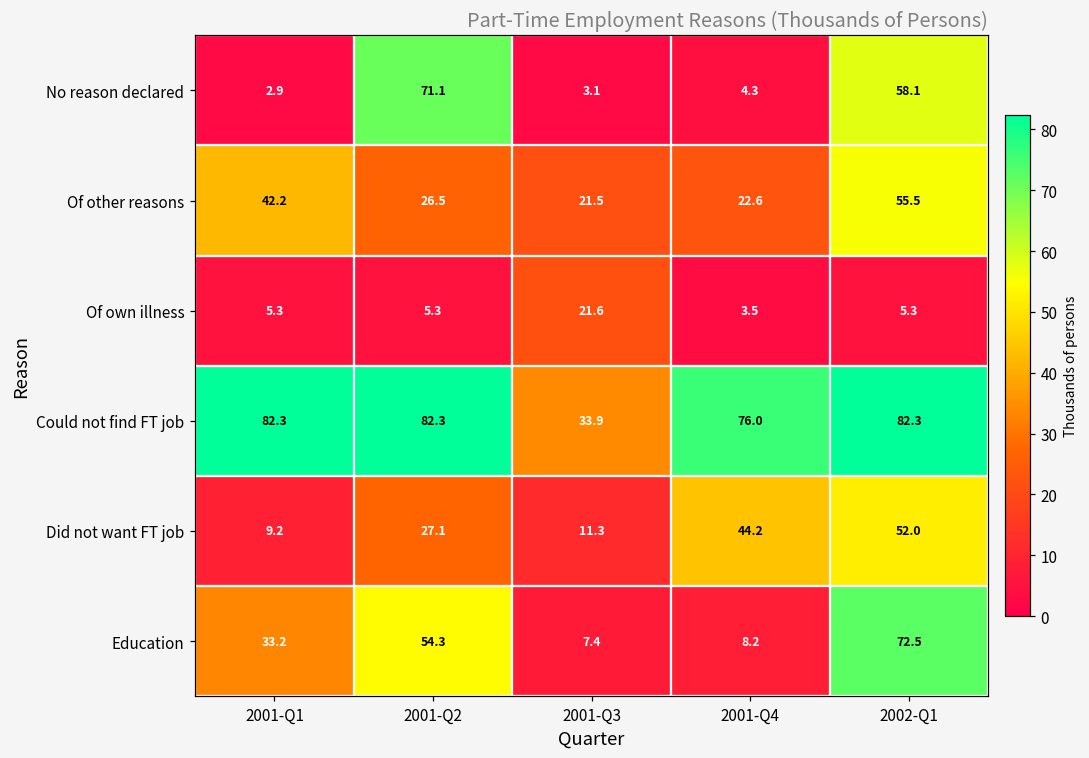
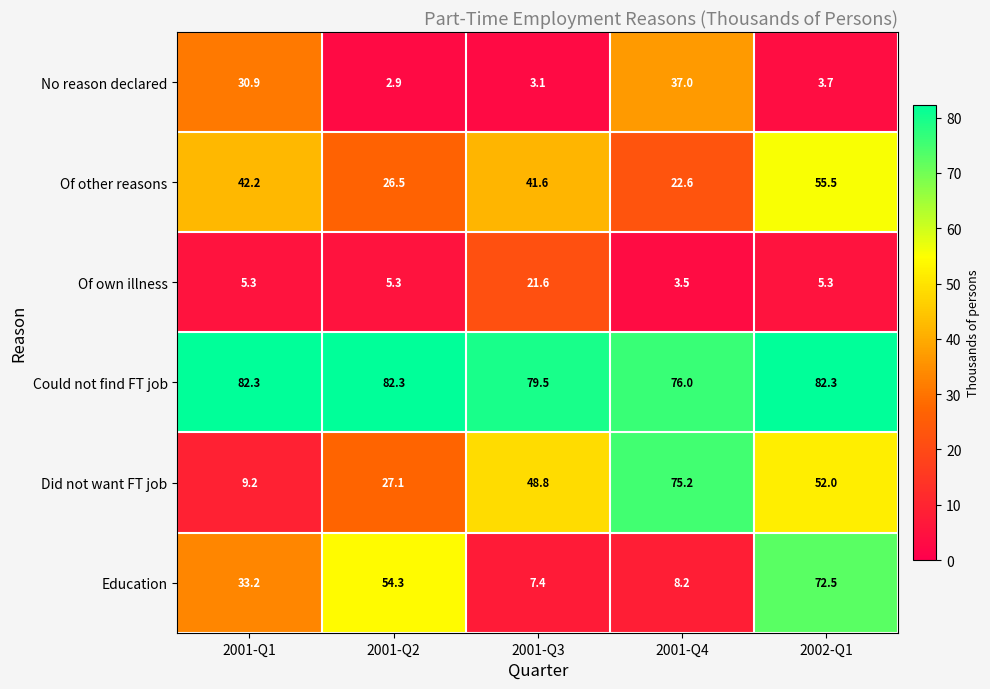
No reason declared, 2001-Q1: 2.9 -> 30.9
No reason declared, 2001-Q2: 71.1 -> 2.9
No reason declared, 2001-Q4: 4.3 -> 37.0
No reason declared, 2002-Q1: 58.1 -> 3.7
Of other reasons, 2001-Q3: 21.5 -> 41.6
Could not find FT job, 2001-Q3: 33.9 -> 79.5
Did not want FT job, 2001-Q3: 11.3 -> 48.8
Did not want FT job, 2001-Q4: 44.2 -> 75.2
